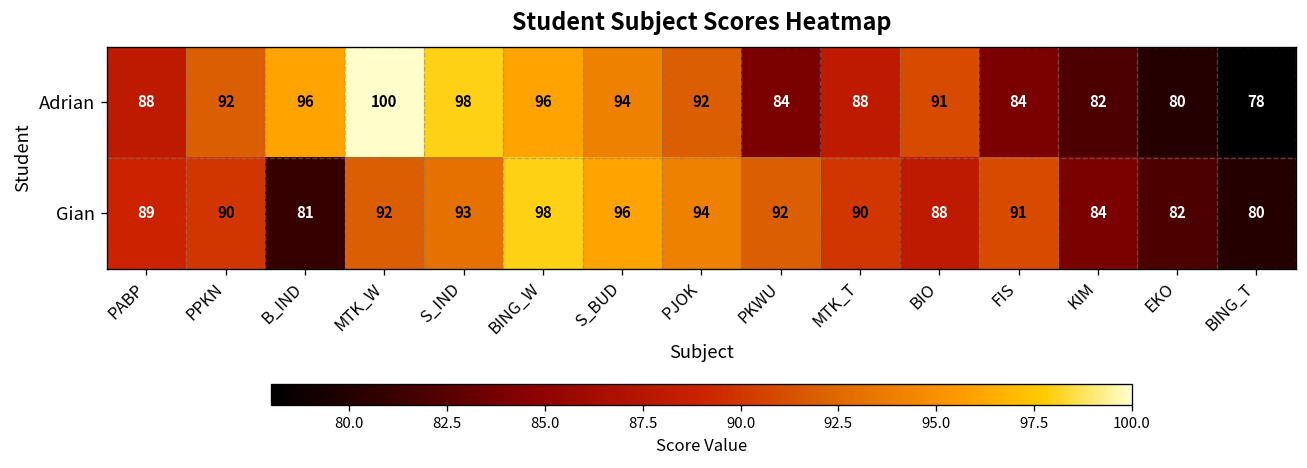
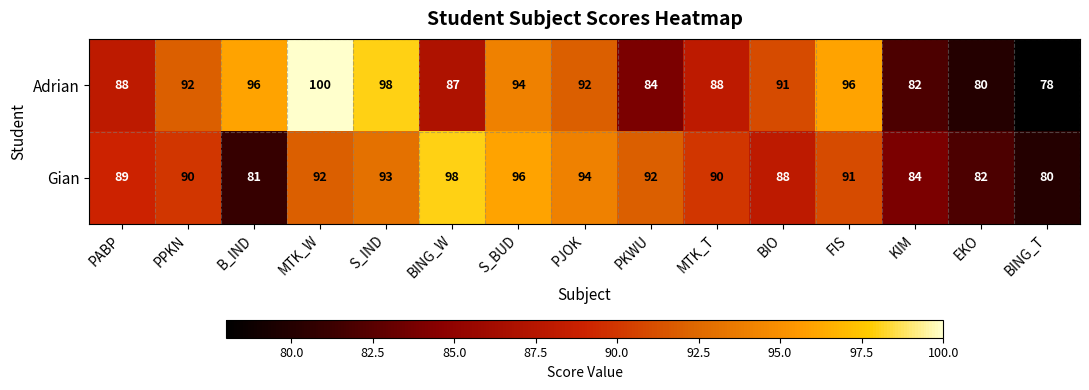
Adrian, BING_W: 96 -> 87
Adrian, FIS: 84 -> 96
